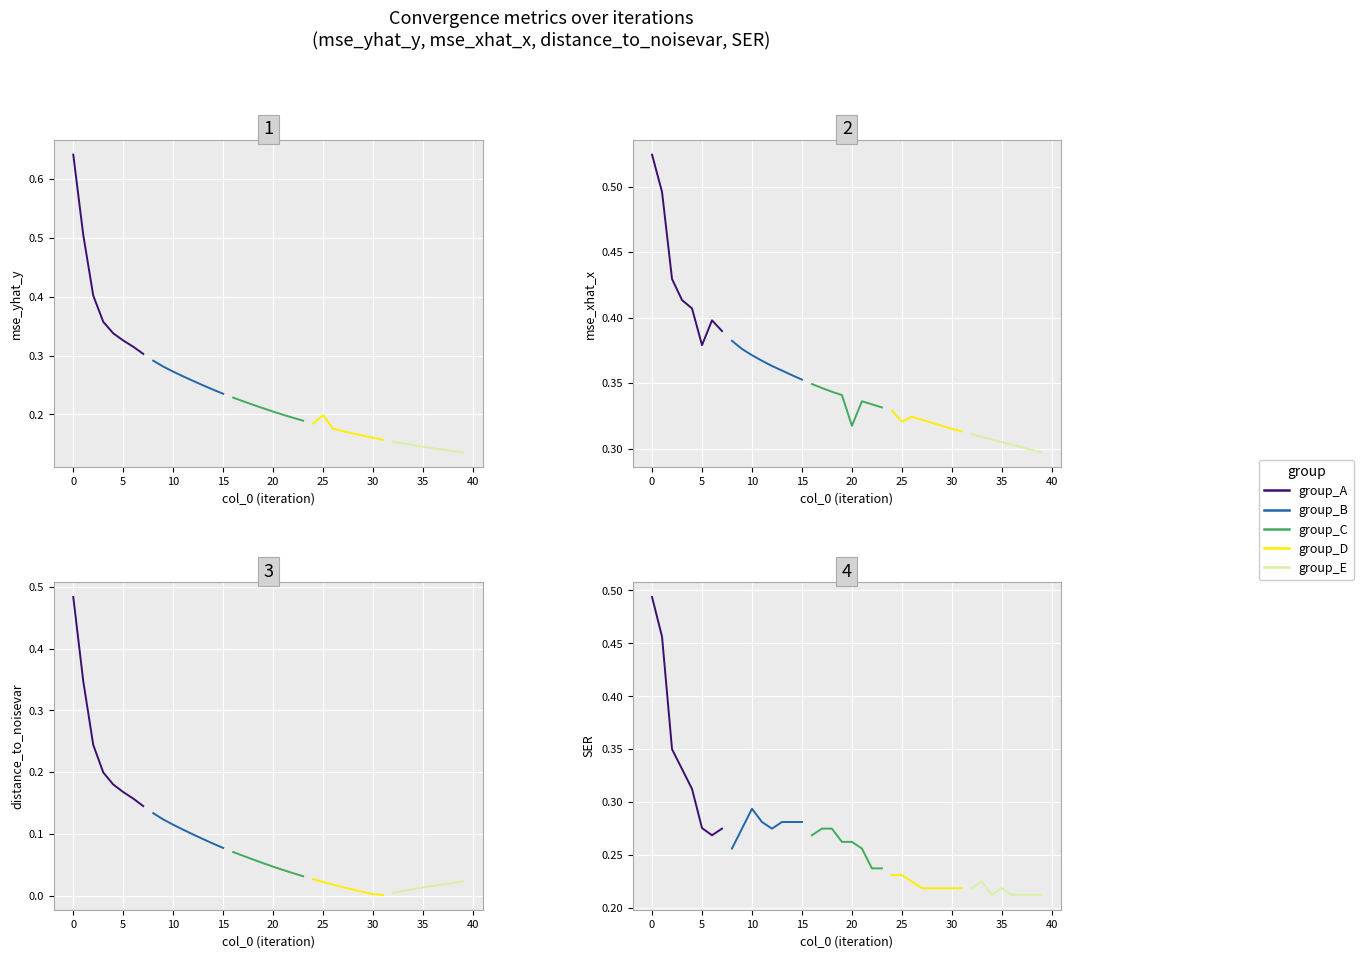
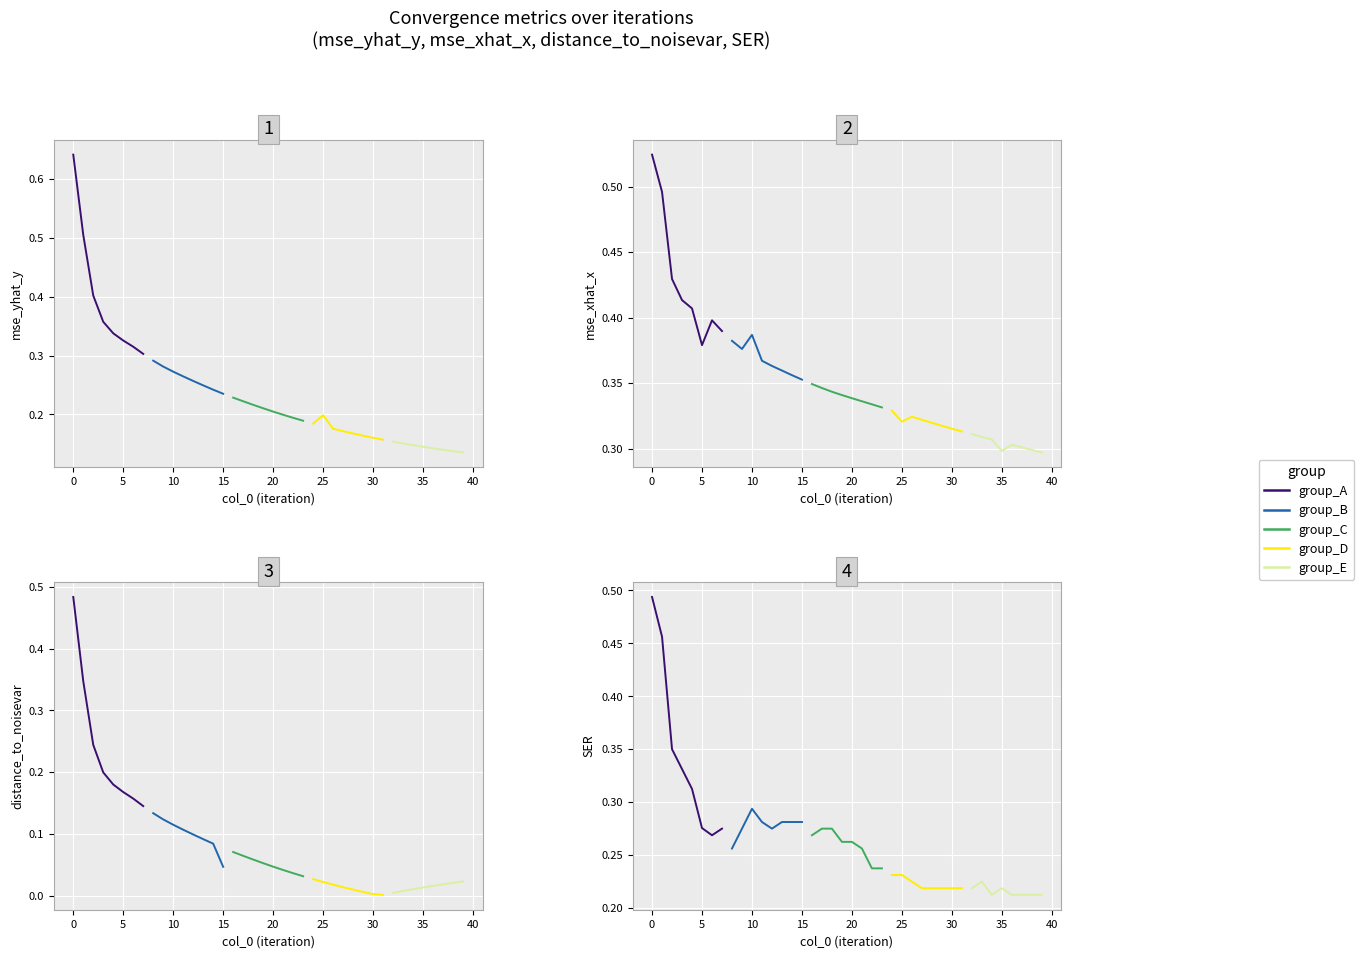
2, group_B, 10: 0.371 -> 0.387
2, group_C, 20: 0.317 -> 0.338
2, group_E, 35: 0.305 -> 0.298
3, group_B, 15: 0.08 -> 0.05
